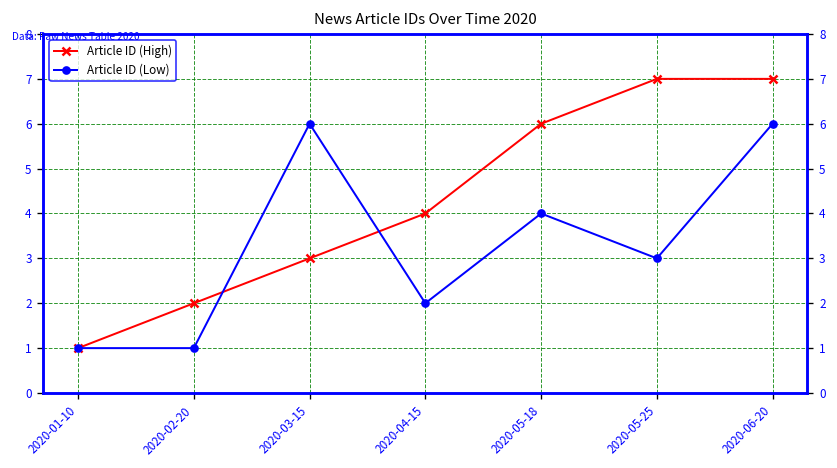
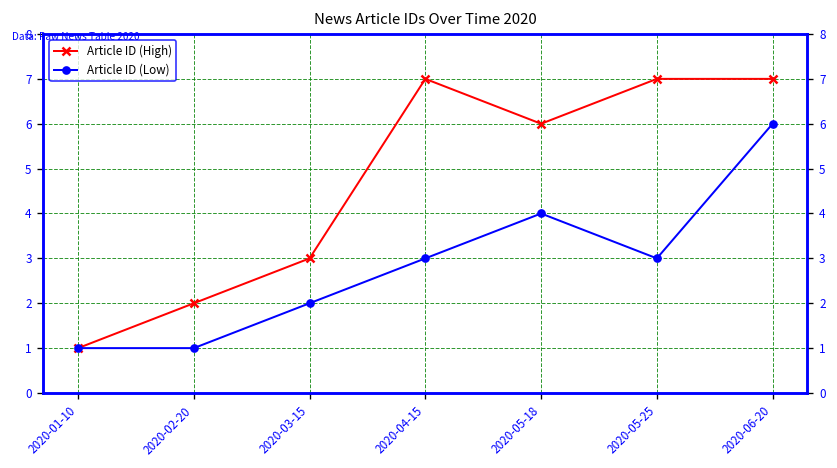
Article ID (Low), 2020-03-15: 6 -> 2
Article ID (High), 2020-04-15: 4 -> 7
Article ID (Low), 2020-04-15: 2 -> 3
